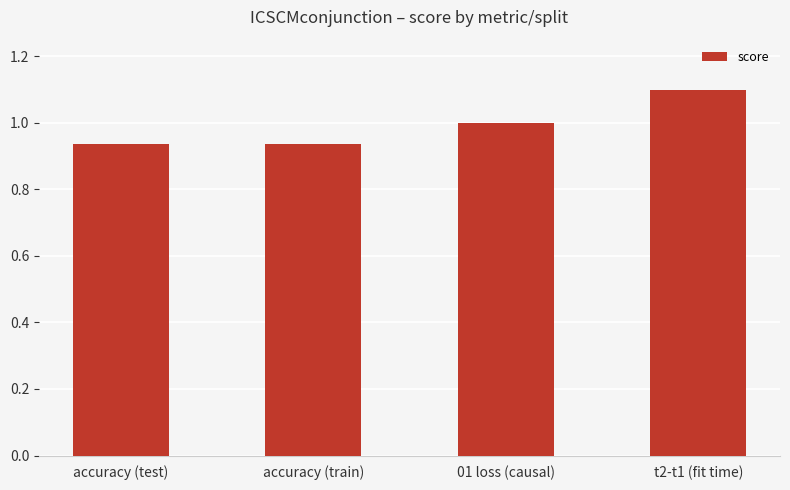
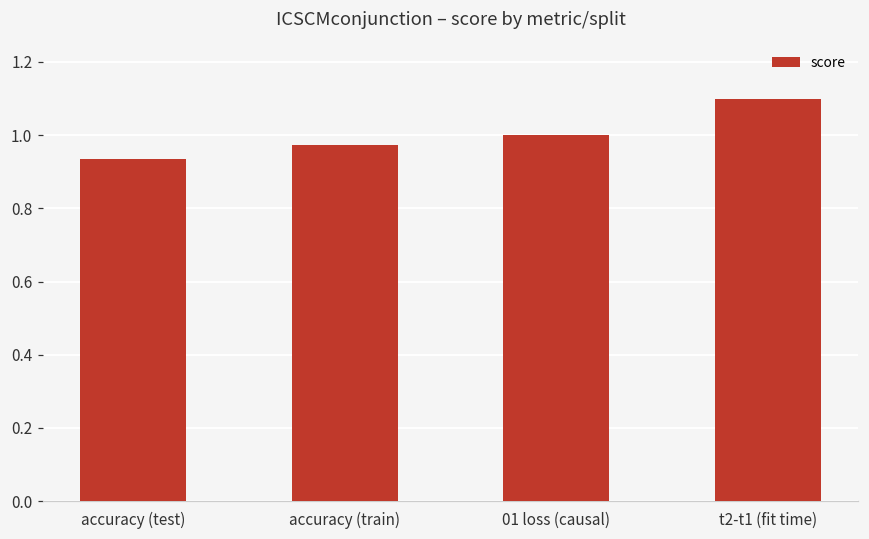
accuracy (train): 0.94 -> 0.97
